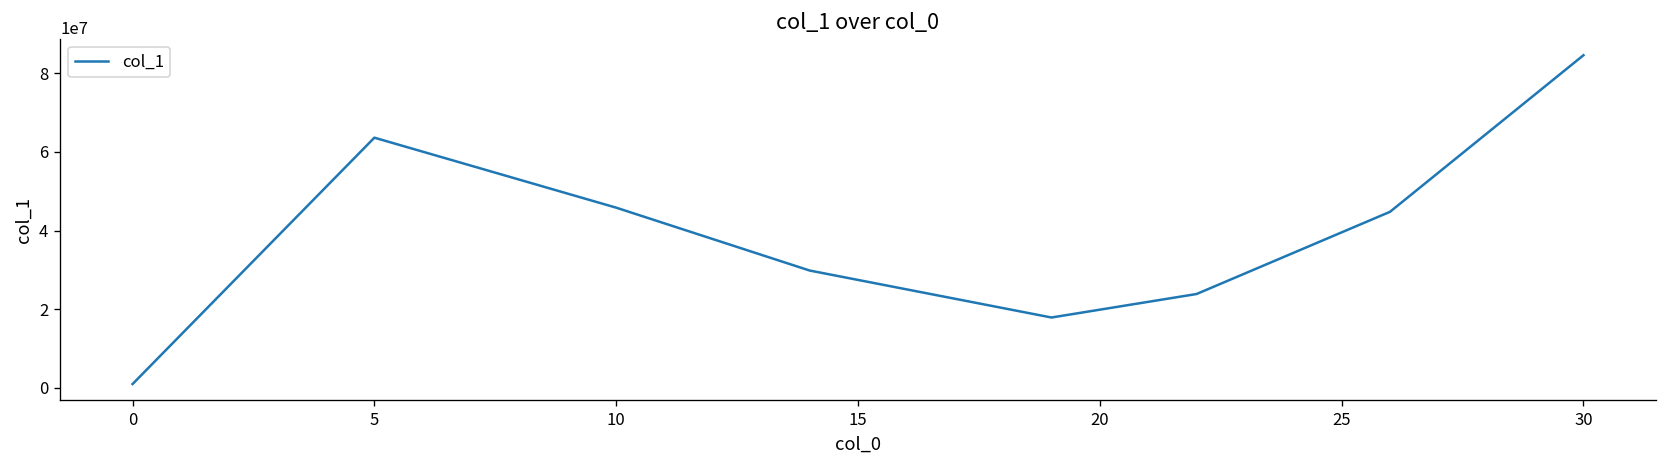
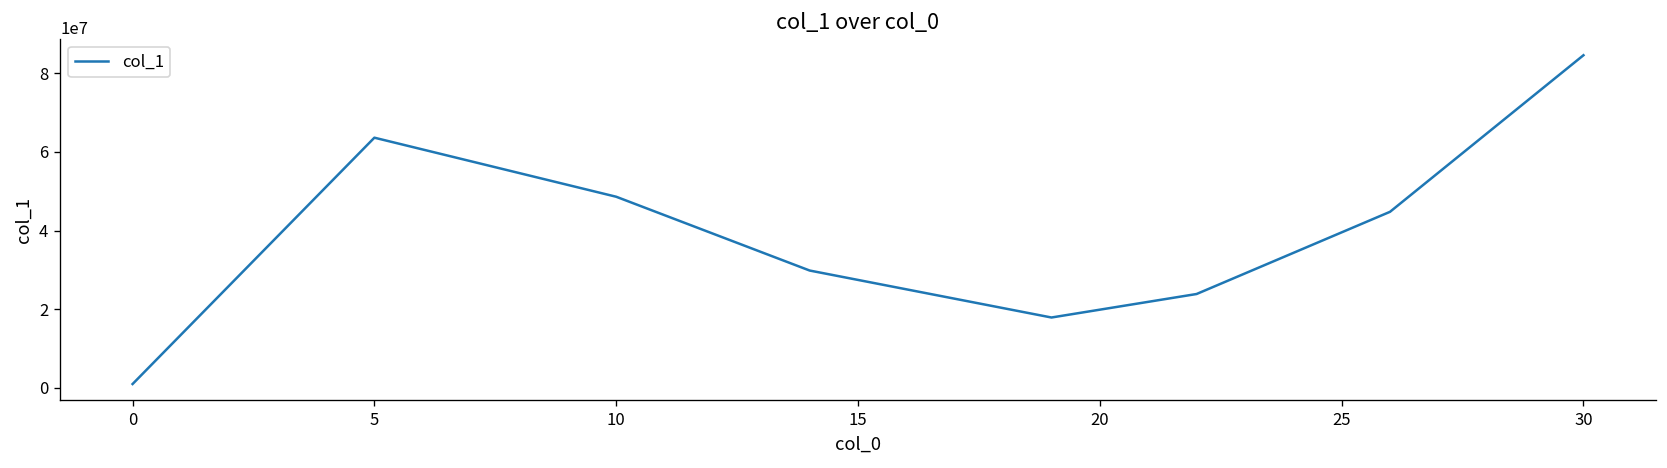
10: 46000000 -> 49000000
